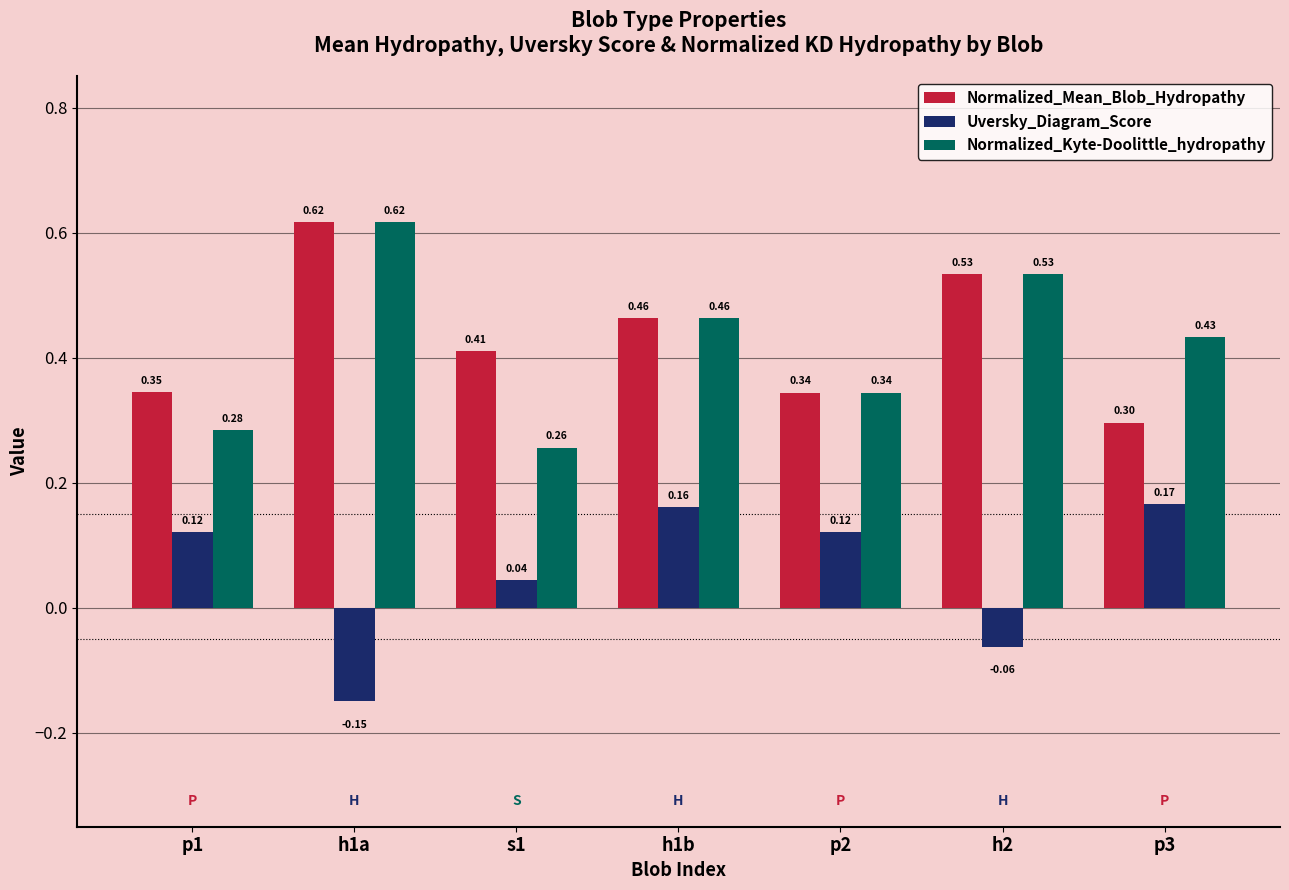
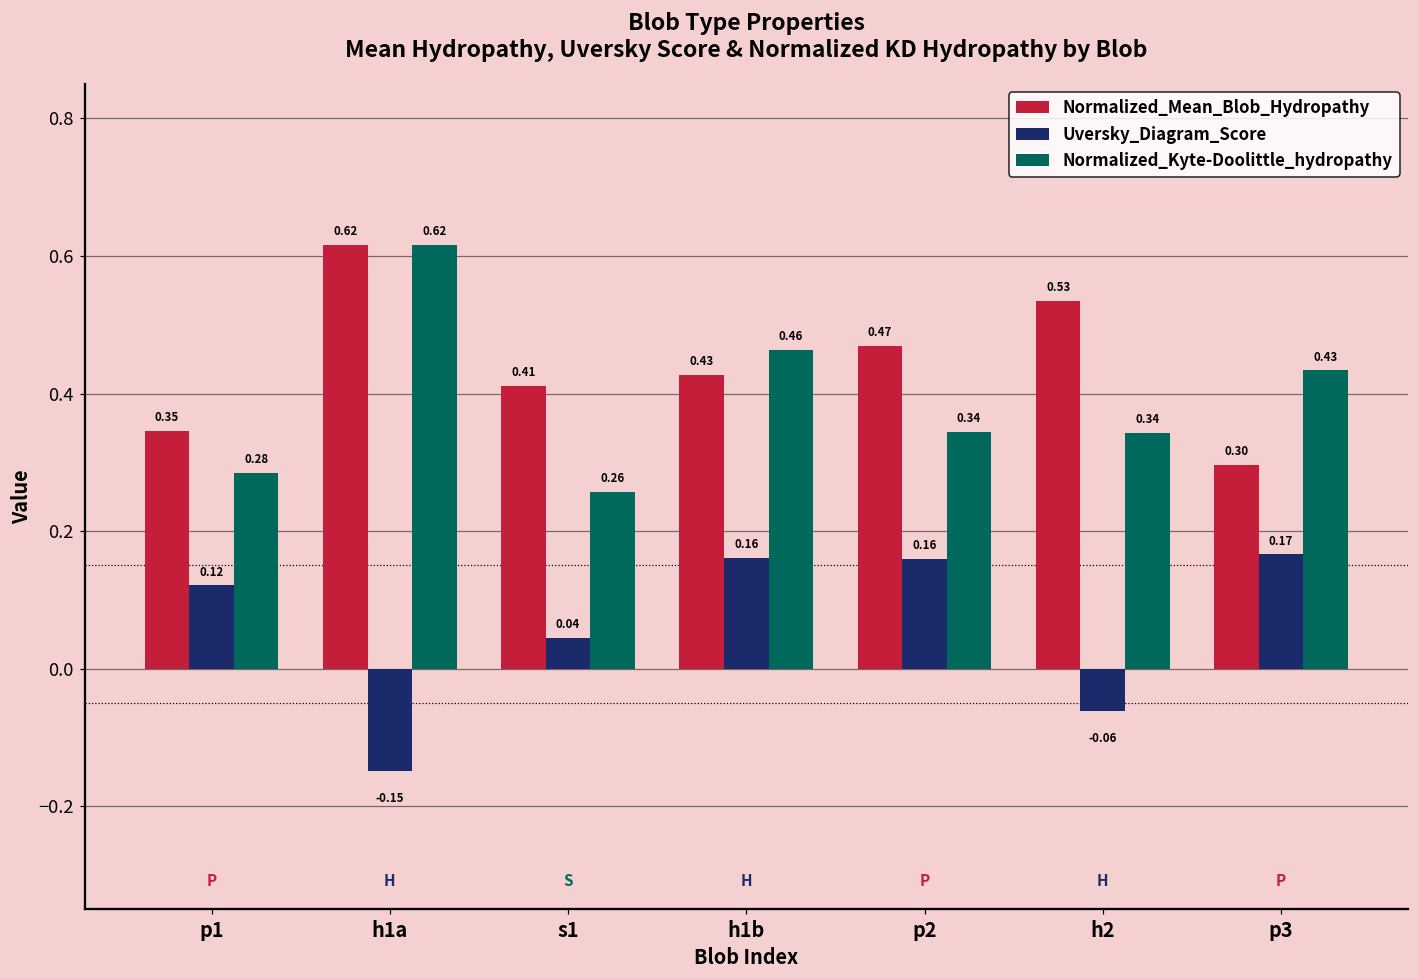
Normalized_Mean_Blob_Hydropathy, h1b: 0.46 -> 0.43
Normalized_Mean_Blob_Hydropathy, p2: 0.34 -> 0.47
Uversky_Diagram_Score, p2: 0.12 -> 0.16
Normalized_Kyte-Doolittle_hydropathy, h2: 0.53 -> 0.34
